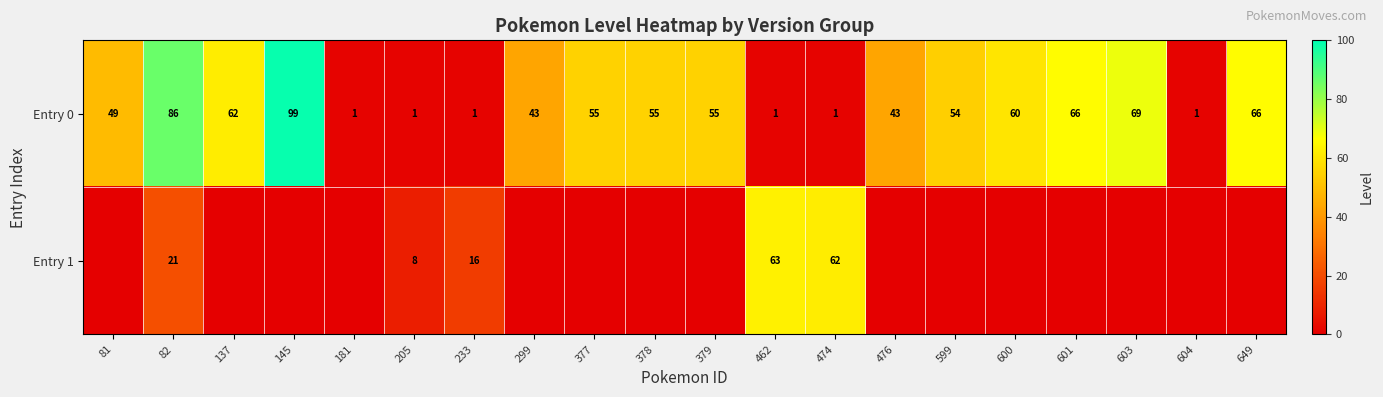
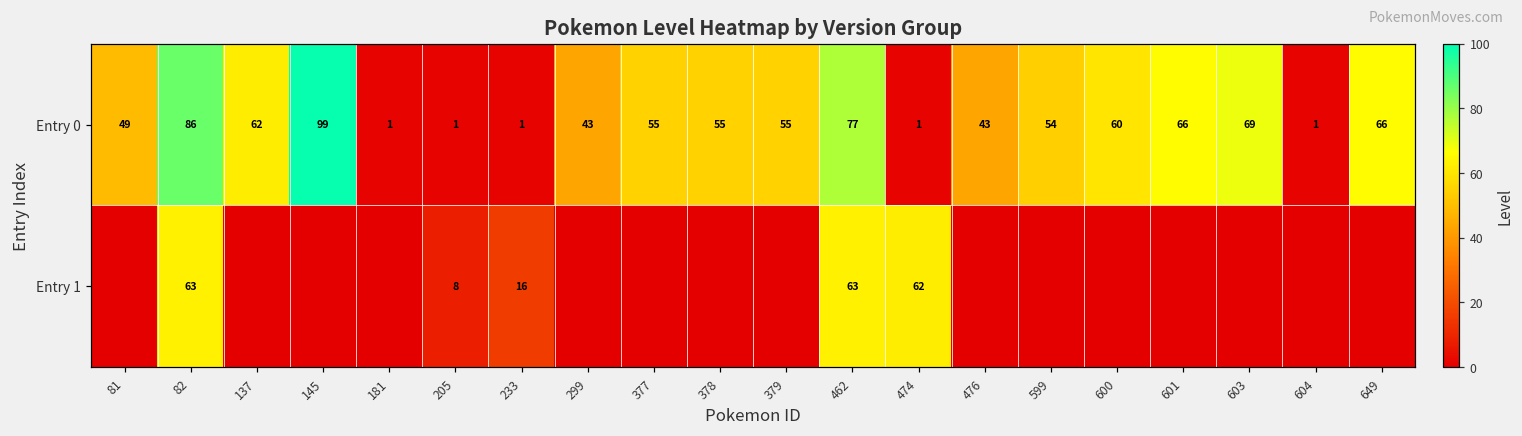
Entry 0, 462: 1 -> 77
Entry 1, 82: 21 -> 63
